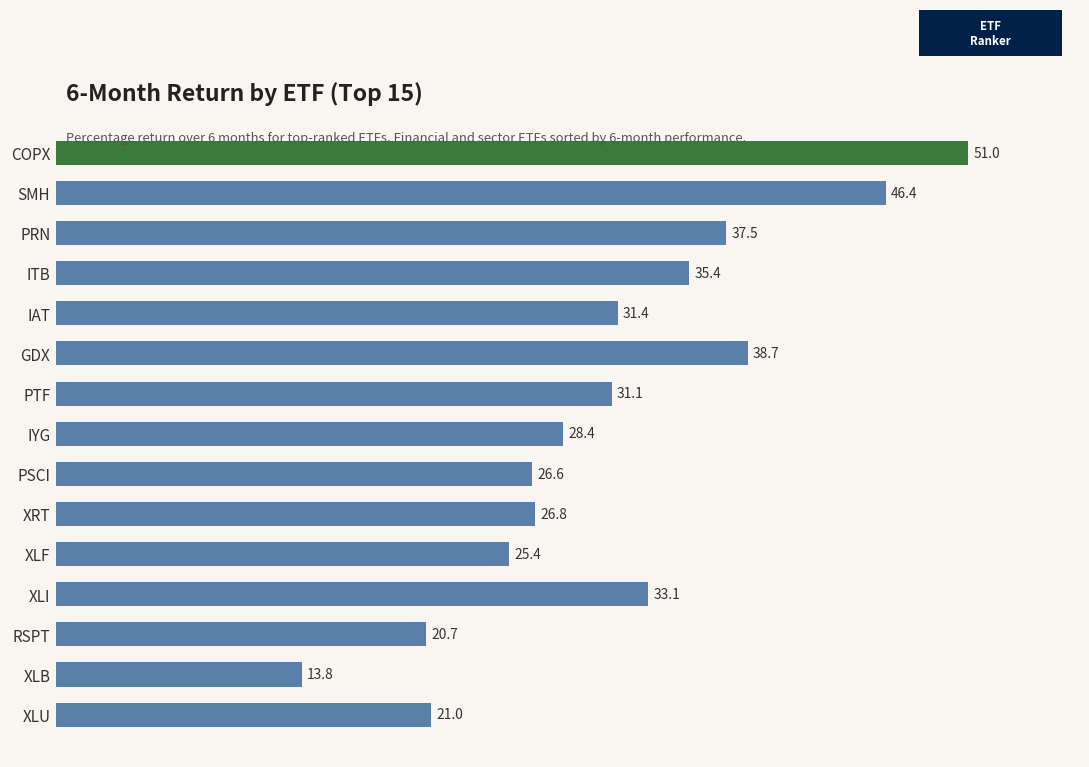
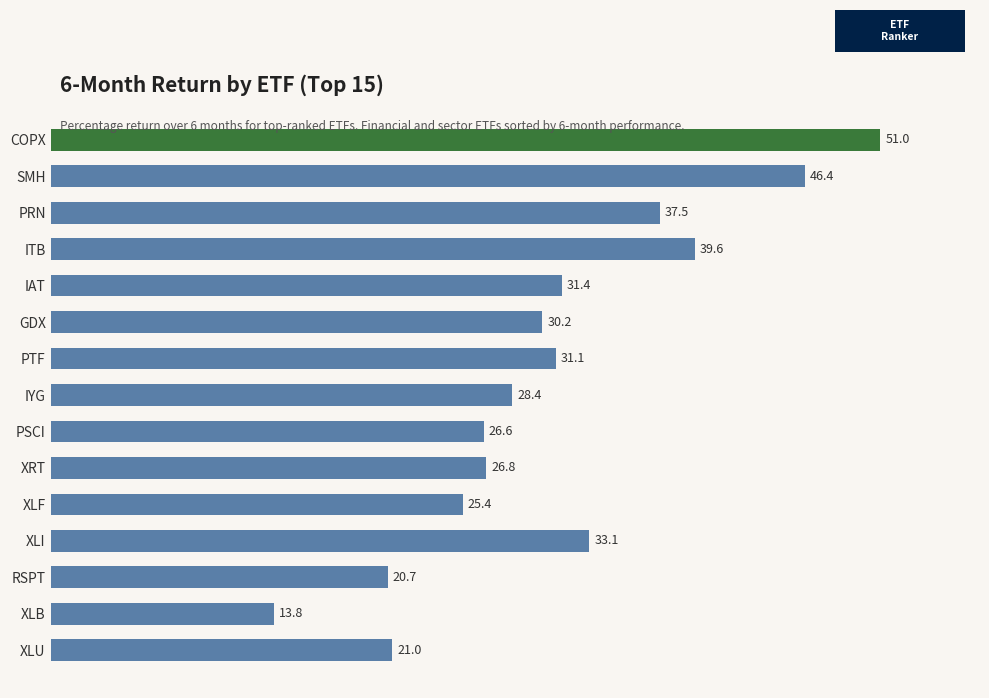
ITB: 35.4 -> 39.6
GDX: 38.7 -> 30.2
